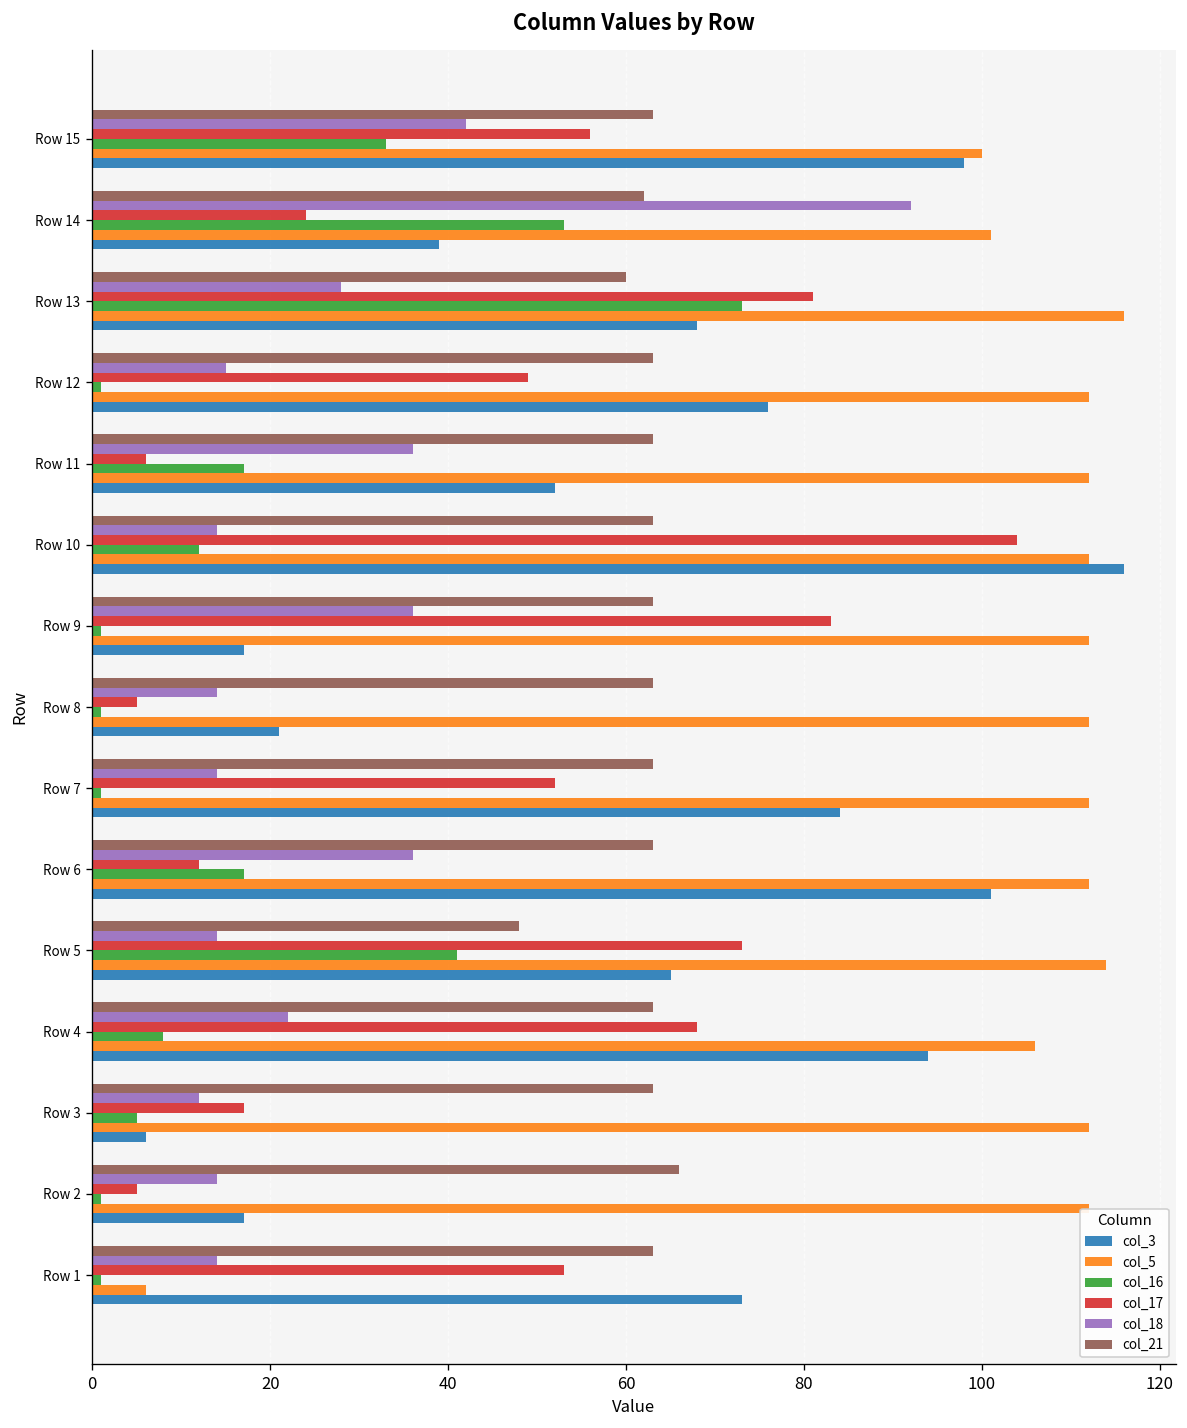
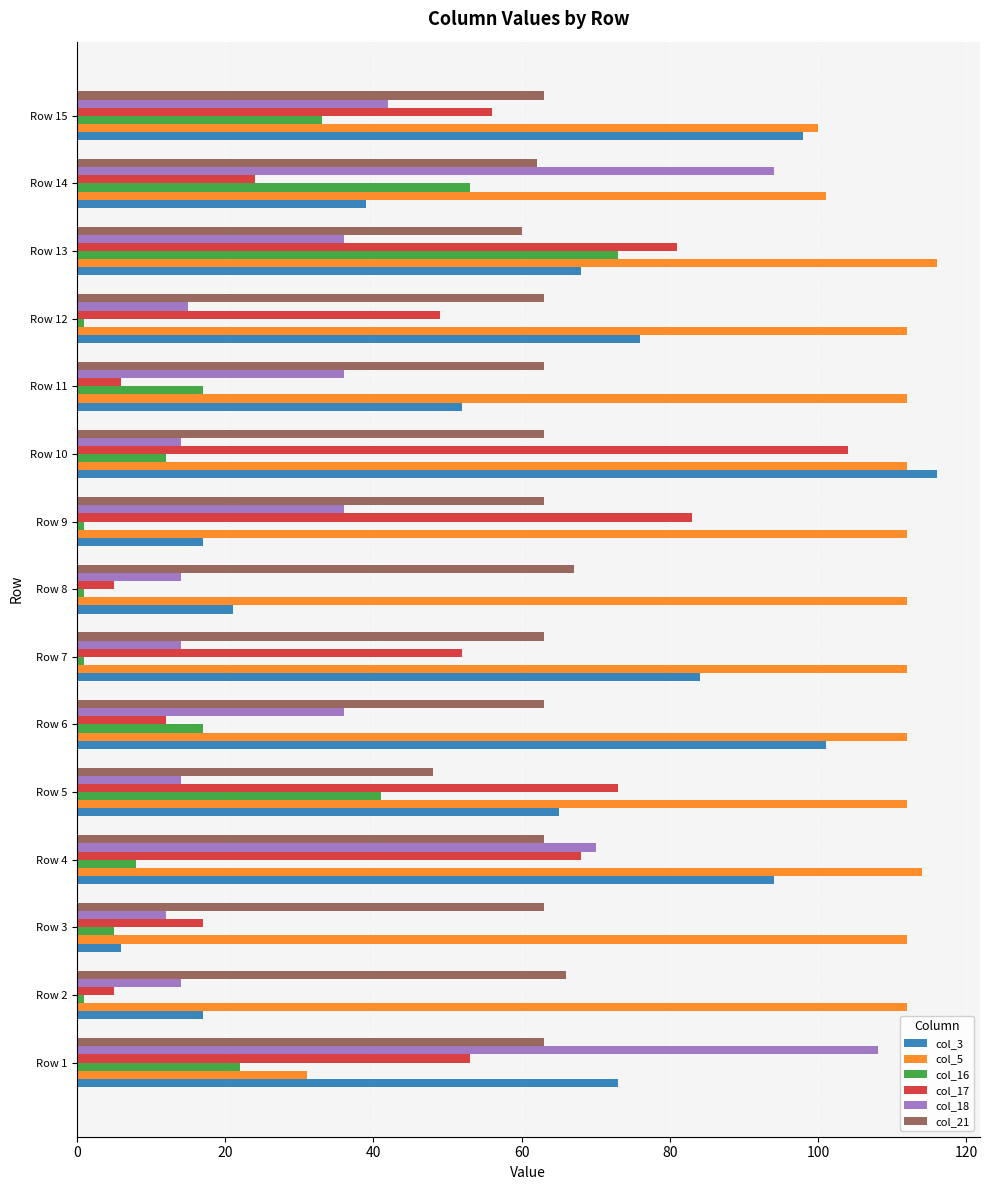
col_18, Row 14: 92 -> 94
col_18, Row 13: 28 -> 36
col_21, Row 8: 63 -> 67
col_5, Row 5: 114 -> 112
col_18, Row 4: 22 -> 70
col_5, Row 4: 106 -> 114
col_18, Row 1: 14 -> 108
col_16, Row 1: 1 -> 22
col_5, Row 1: 6 -> 31
